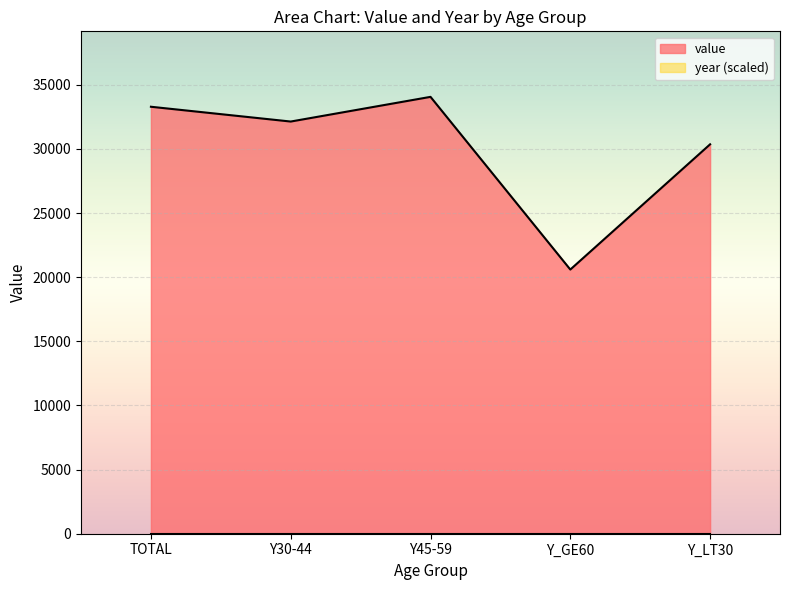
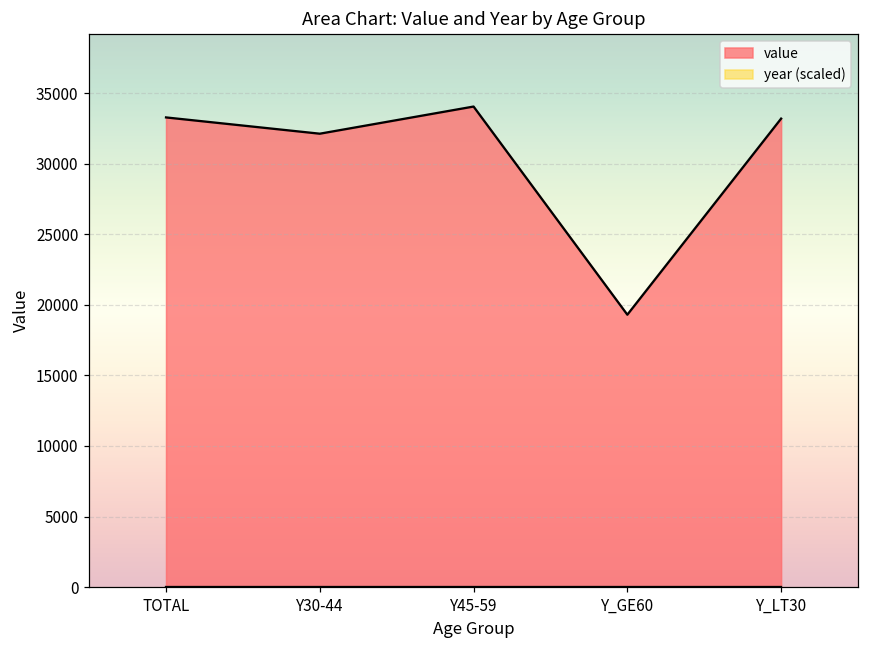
value, Y_GE60: 20600 -> 19300
value, Y_LT30: 30400 -> 33200
